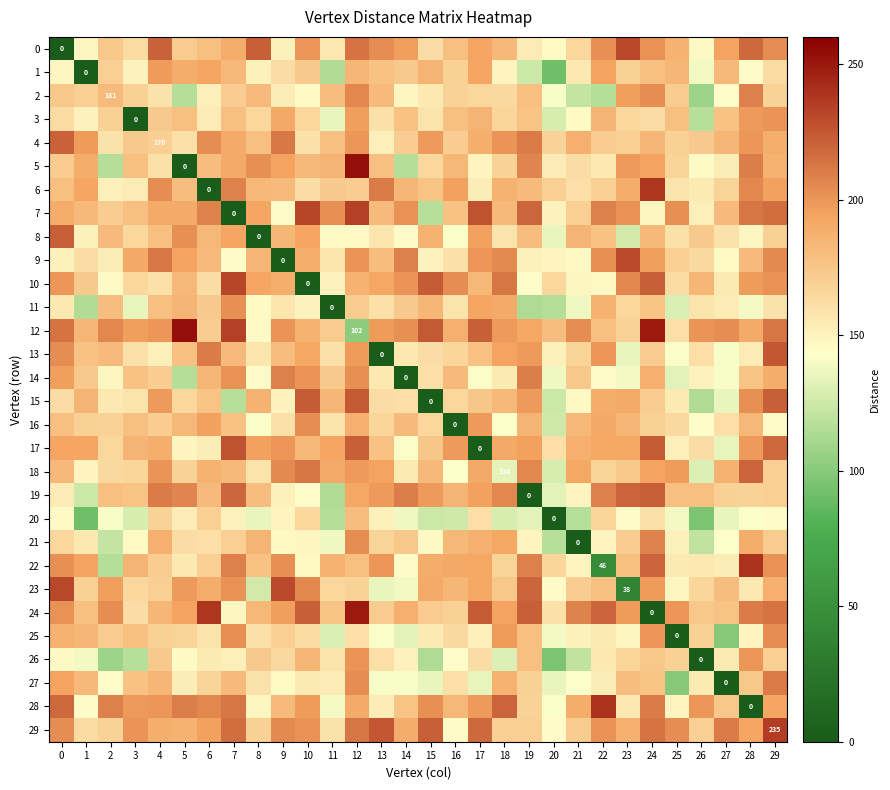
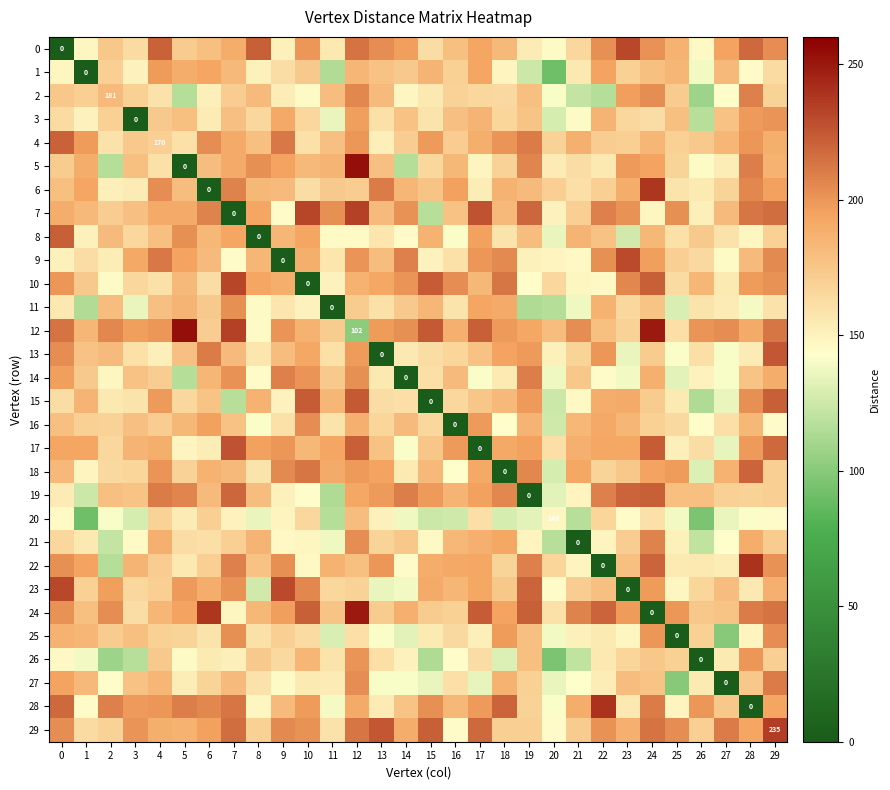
18, 18: 134 -> 0
20, 20: 0 -> 148
22, 22: 46 -> 0
23, 23: 38 -> 0
